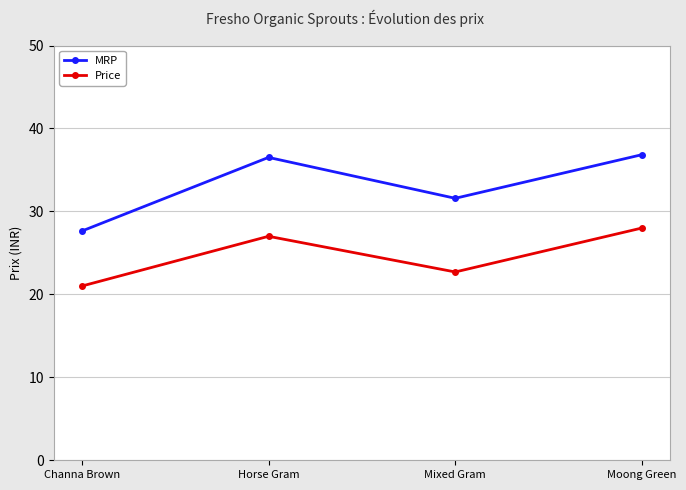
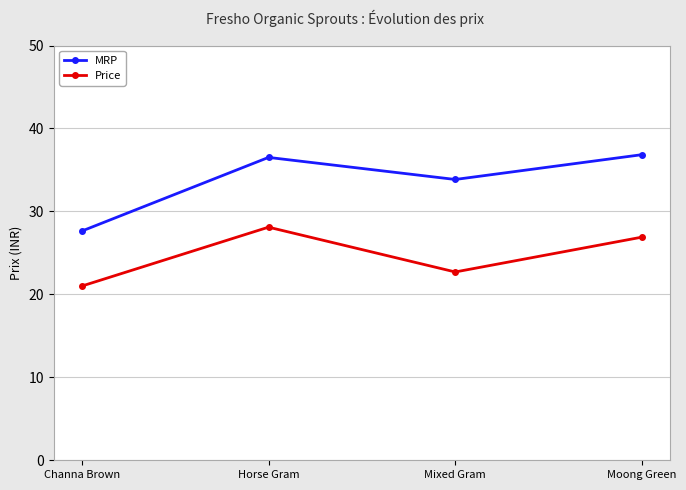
Price, Horse Gram: 27 -> 28
MRP, Mixed Gram: 32 -> 34
Price, Moong Green: 28 -> 27
